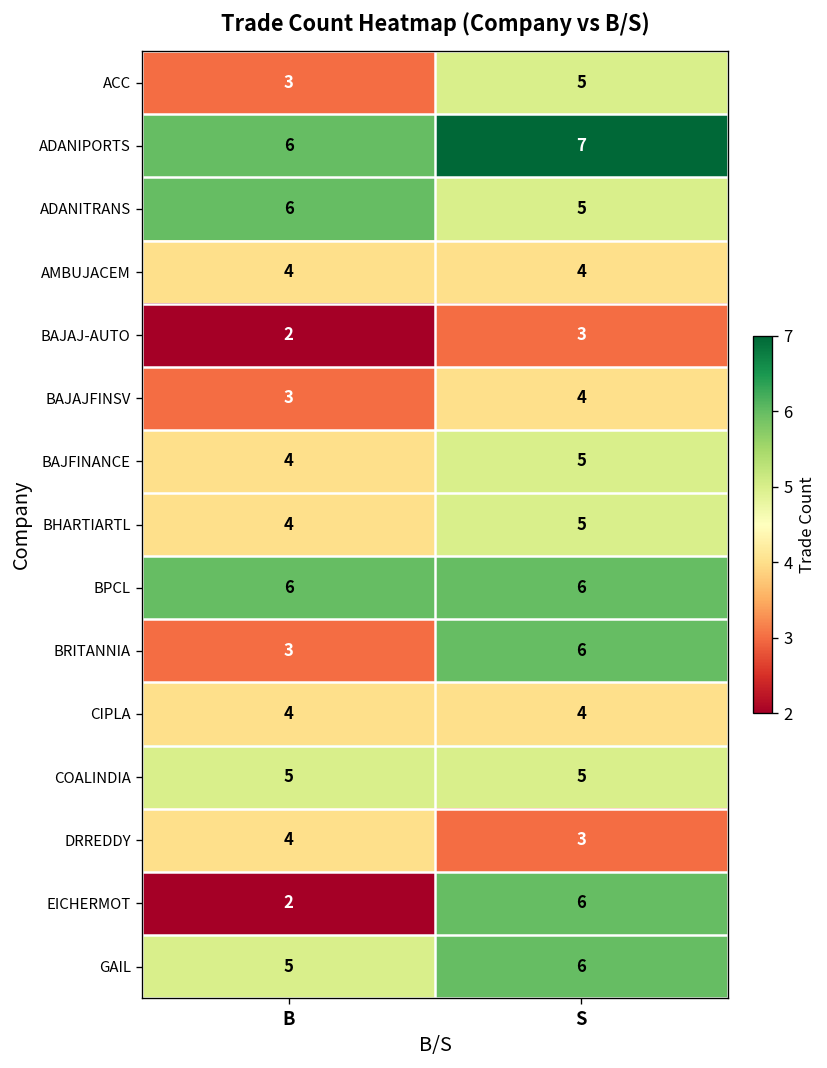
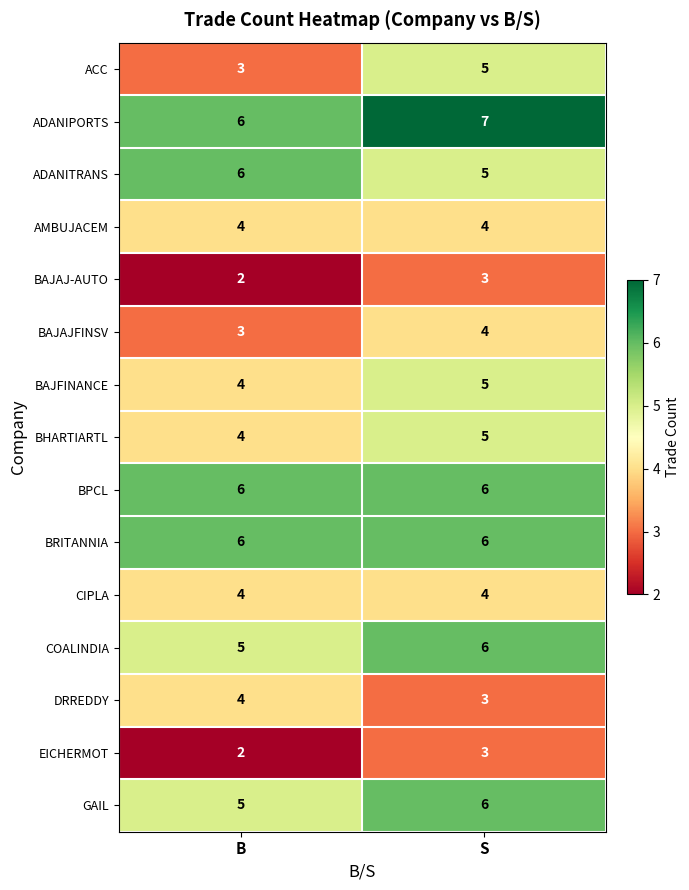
BRITANNIA, B: 3 -> 6
COALINDIA, S: 5 -> 6
EICHERMOT, S: 6 -> 3
